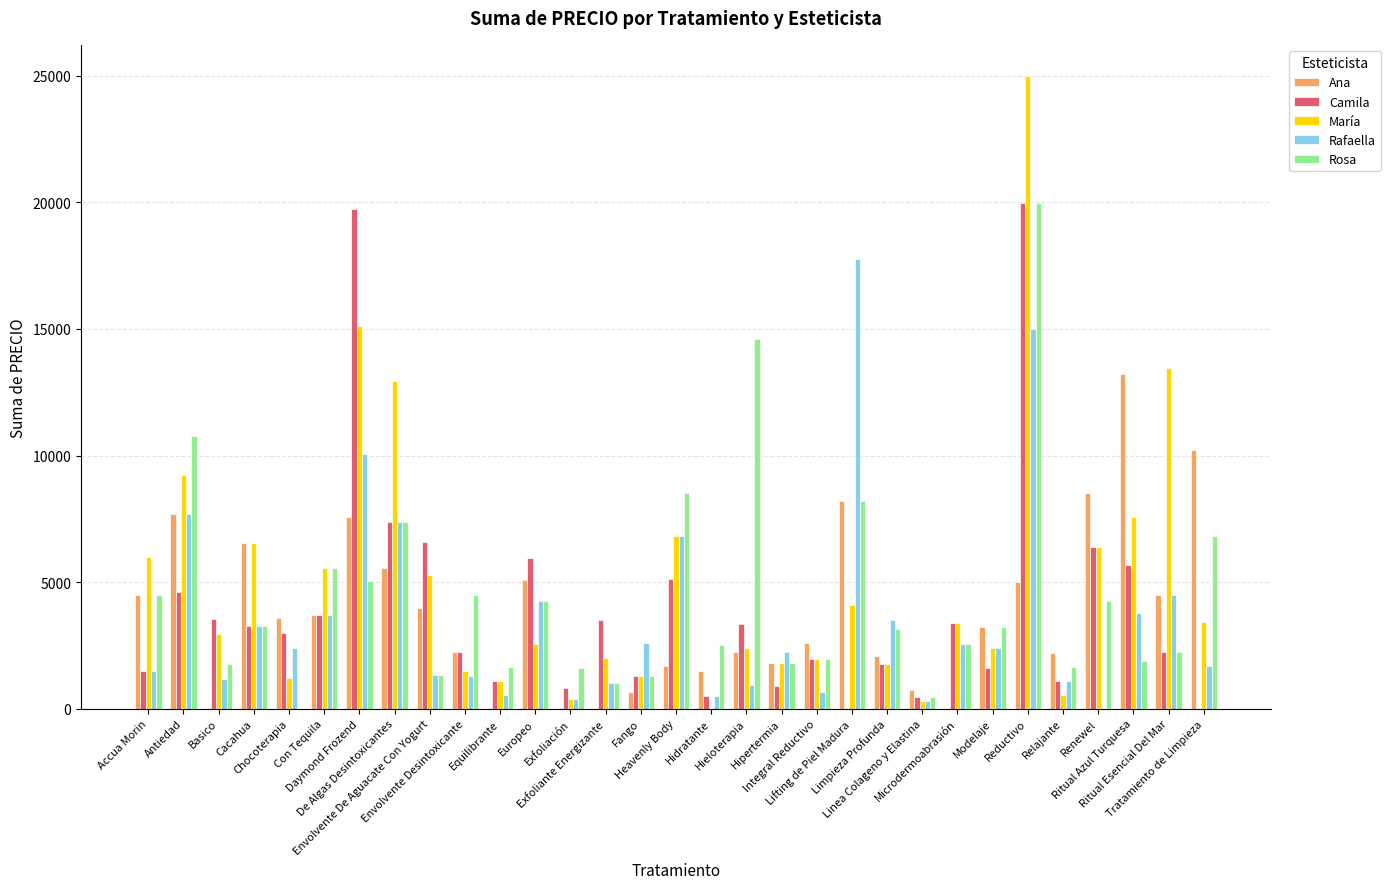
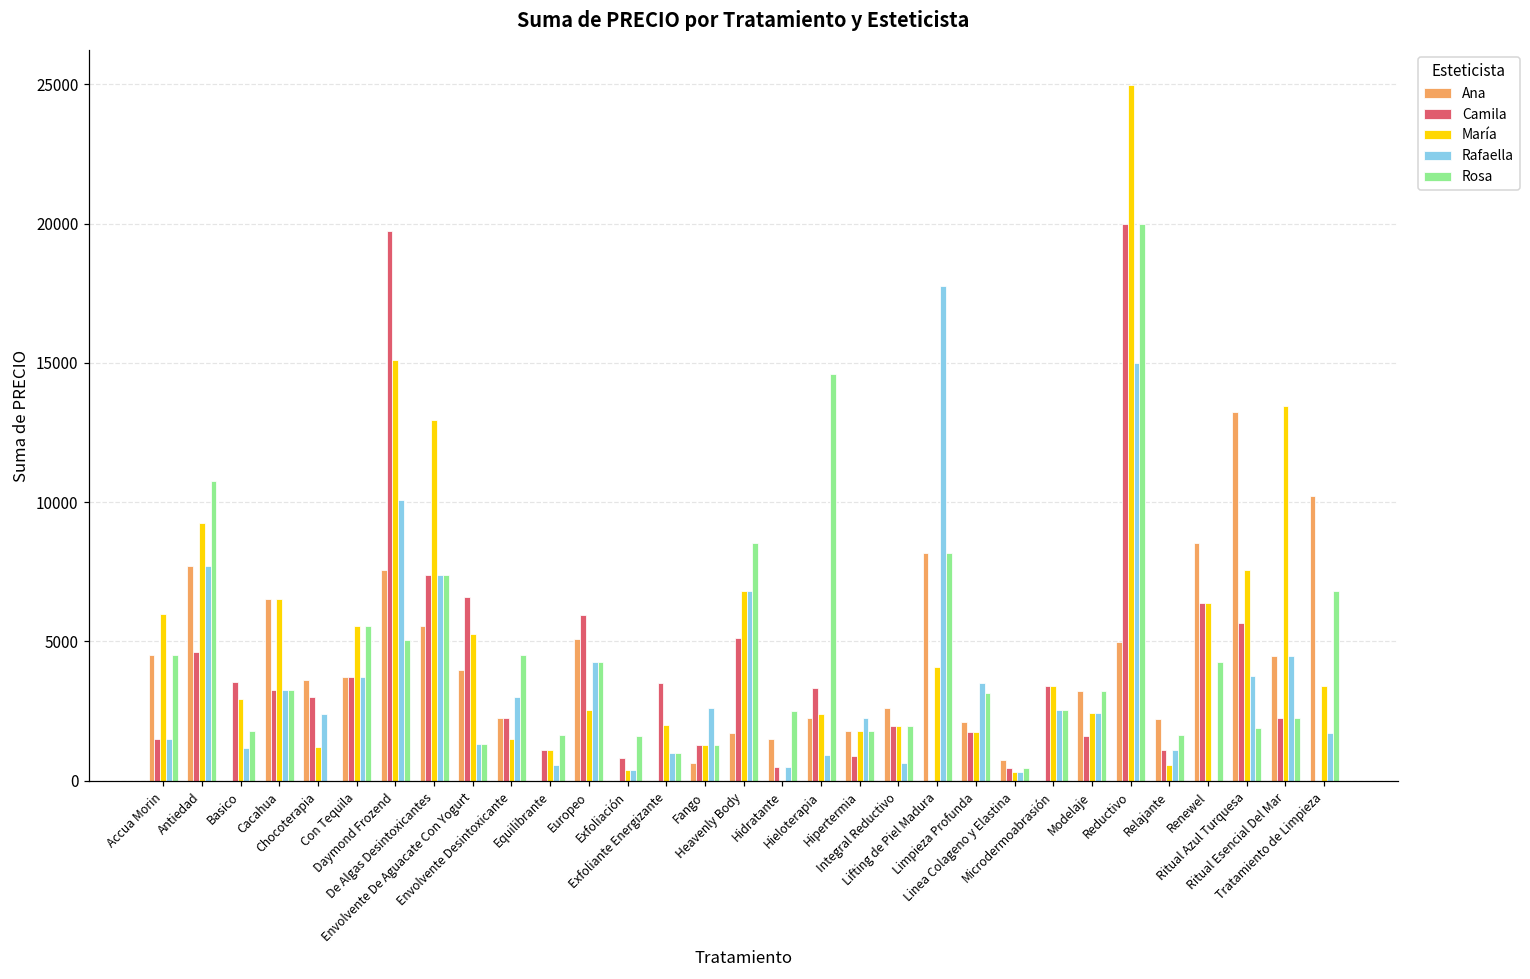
Rafaella, Envolvente Desintoxicante: 1300 -> 3000
